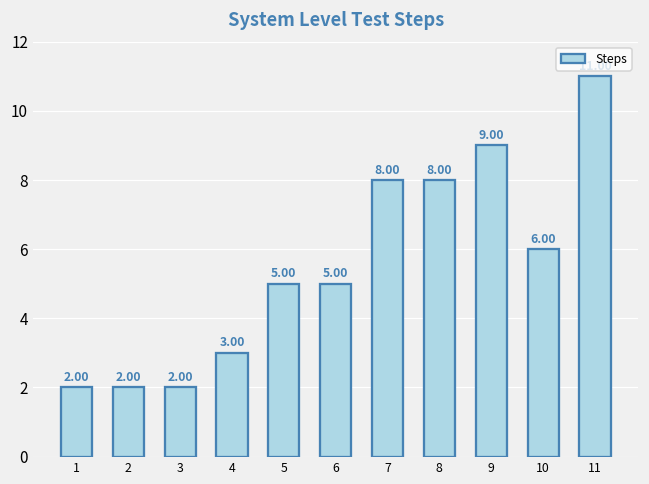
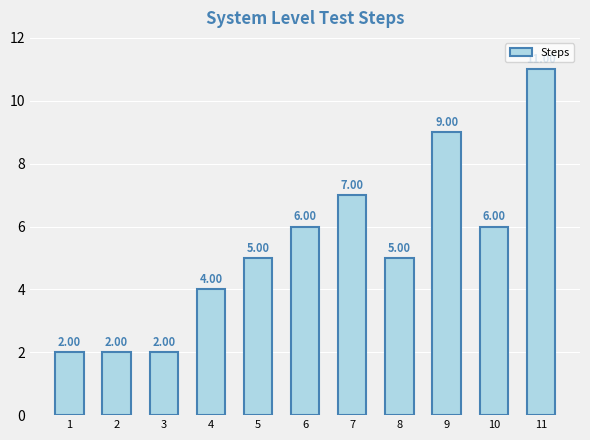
4: 3.00 -> 4.00
6: 5.00 -> 6.00
7: 8.00 -> 7.00
8: 8.00 -> 5.00
